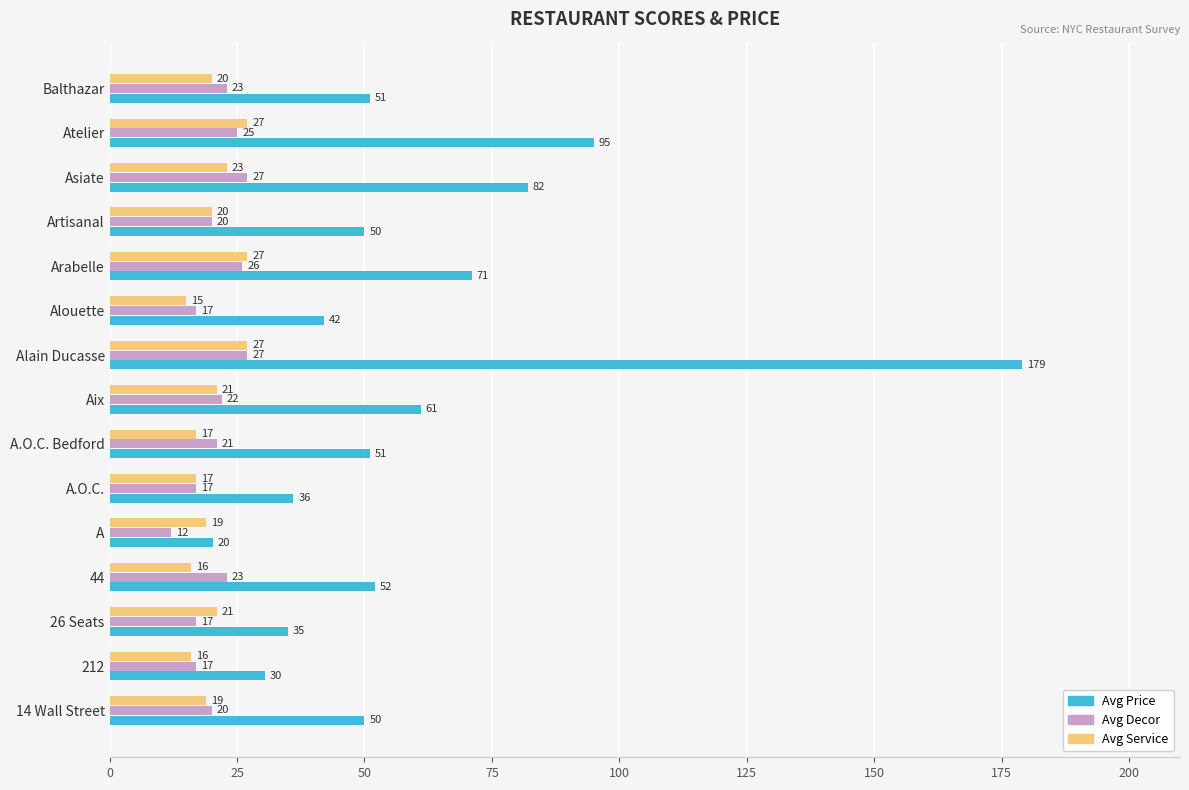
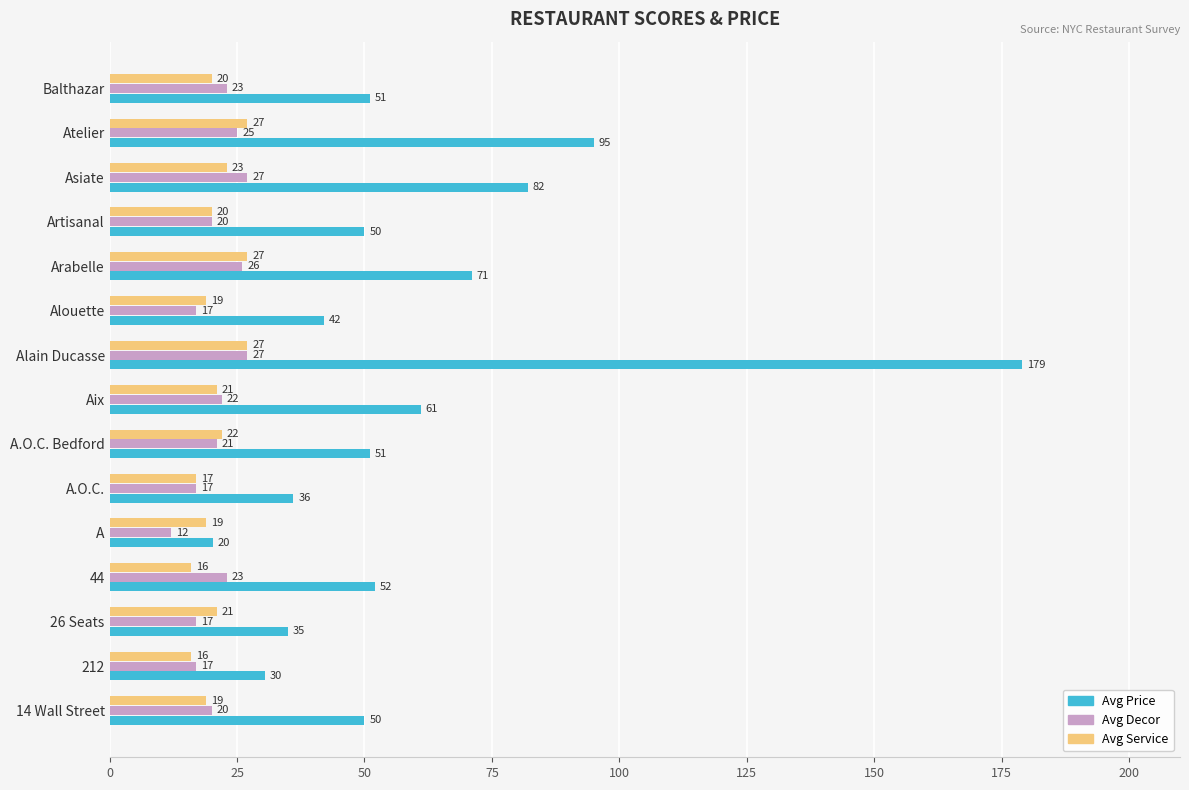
Avg Service, Alouette: 15 -> 19
Avg Service, A.O.C. Bedford: 17 -> 22
